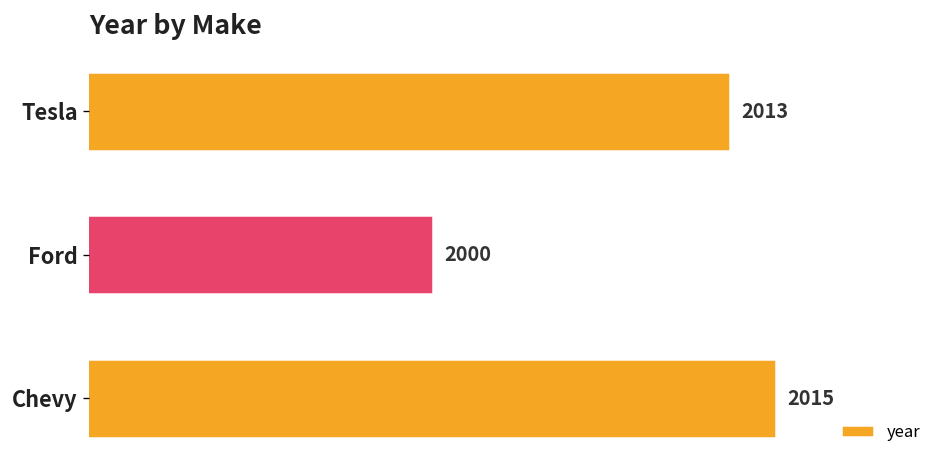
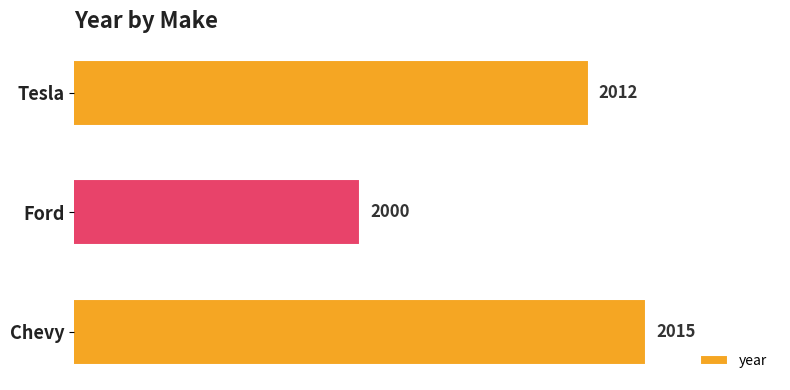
Tesla: 2013 -> 2012
